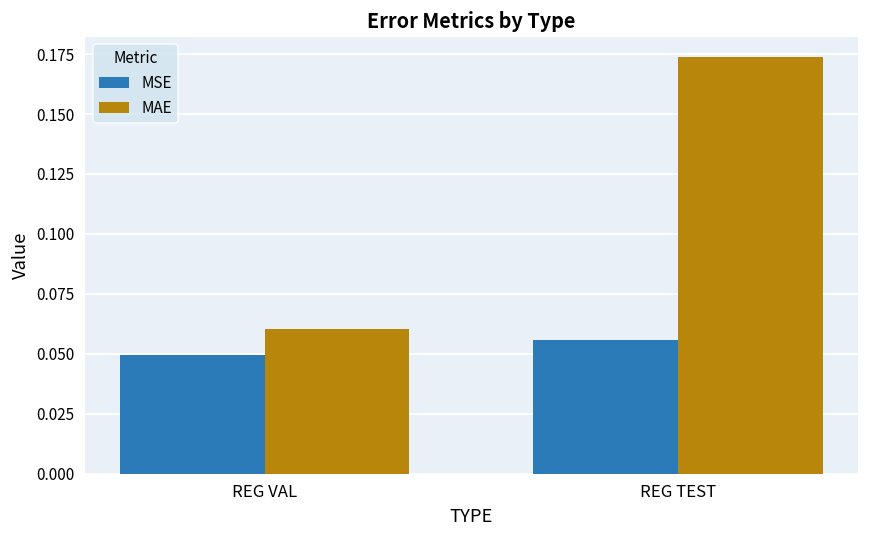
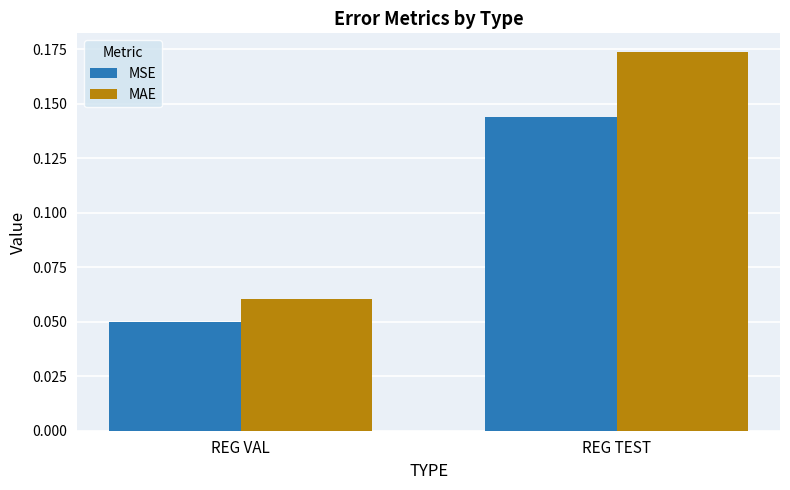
MSE, REG TEST: 0.056 -> 0.144
